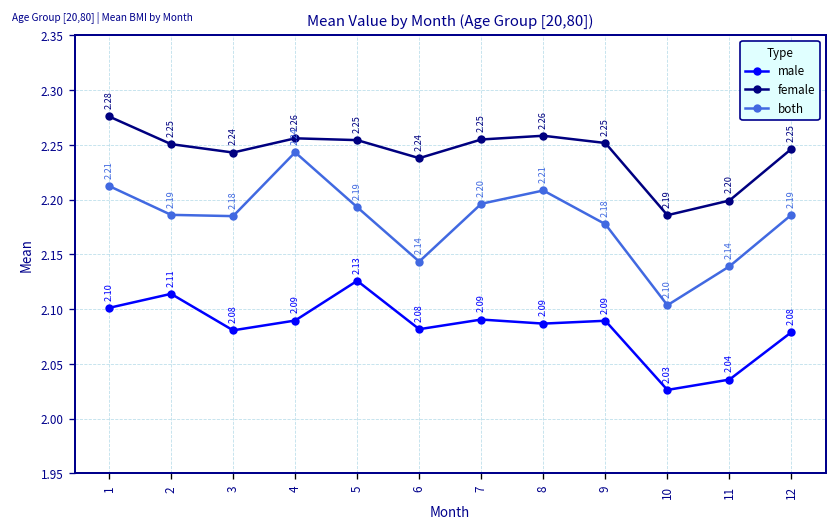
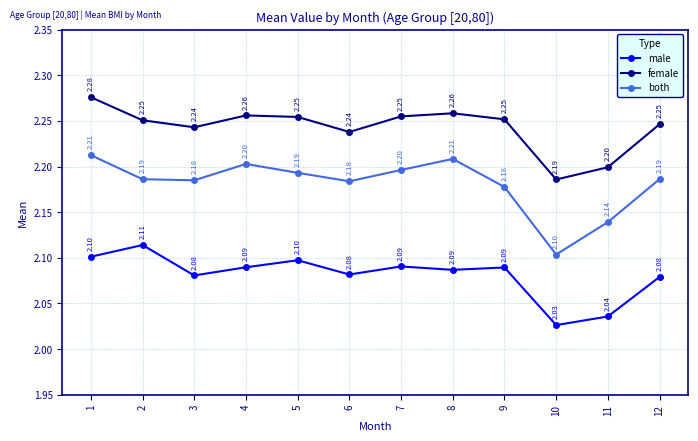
both, 4: 2.24 -> 2.20
male, 5: 2.13 -> 2.10
both, 6: 2.14 -> 2.18
